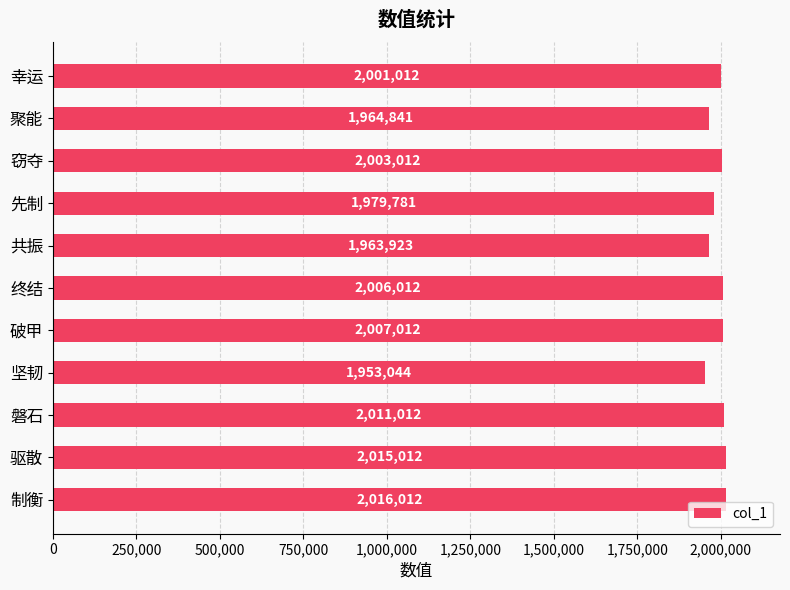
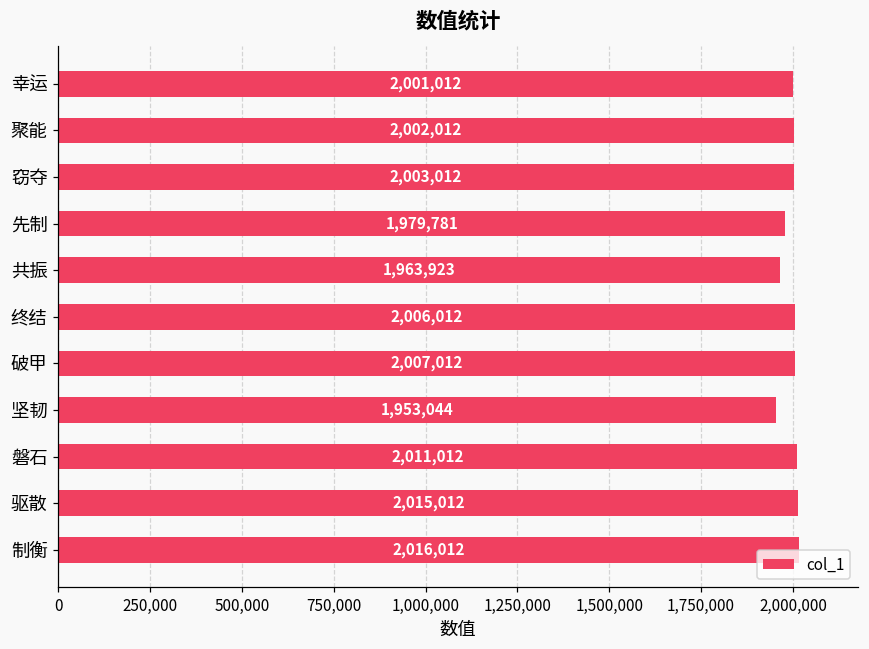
聚能: 1,964,841 -> 2,002,012
